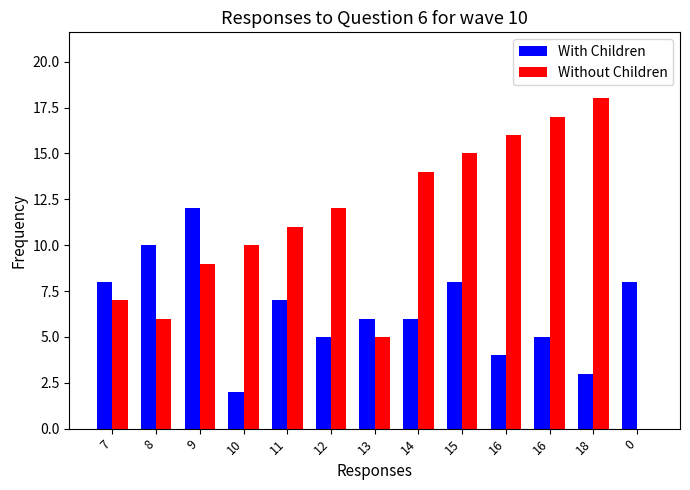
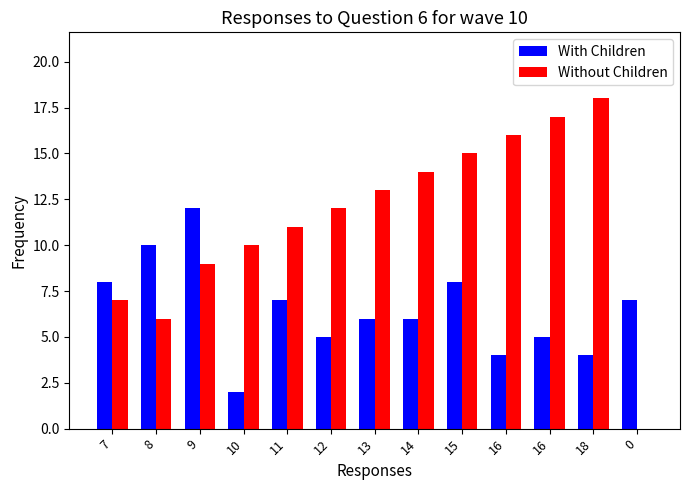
Without Children, 13: 5 -> 13
With Children, 18: 3 -> 4
With Children, 0: 8 -> 7
